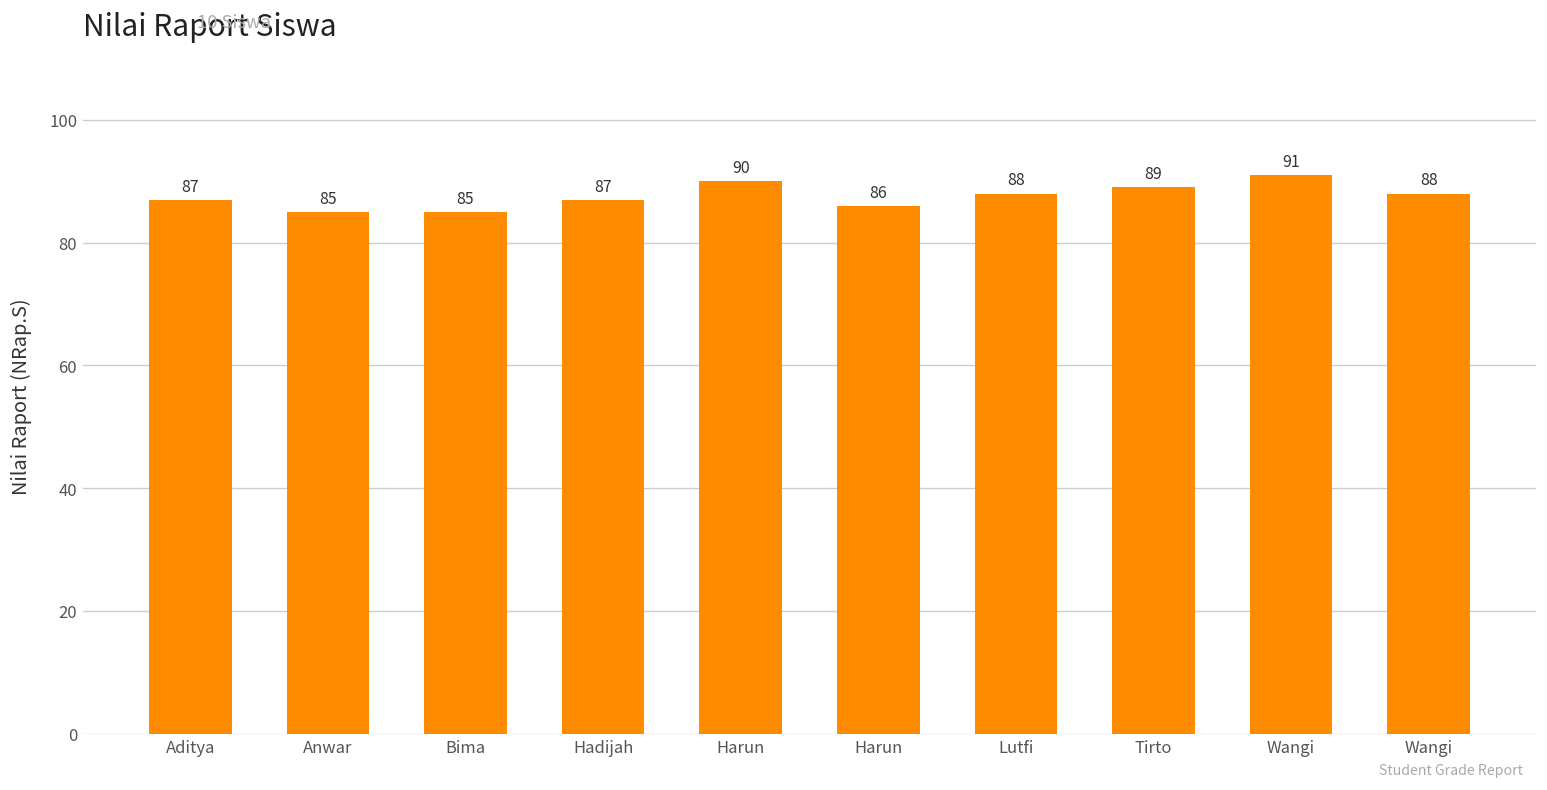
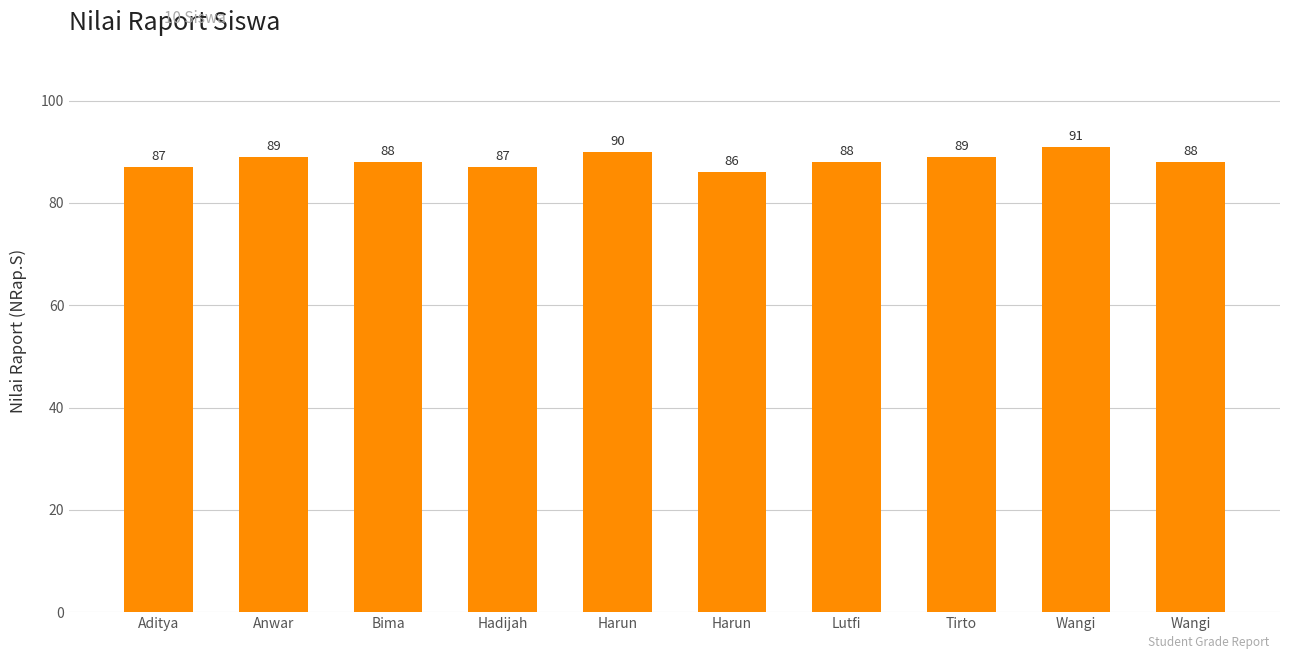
Anwar: 85 -> 89
Bima: 85 -> 88
